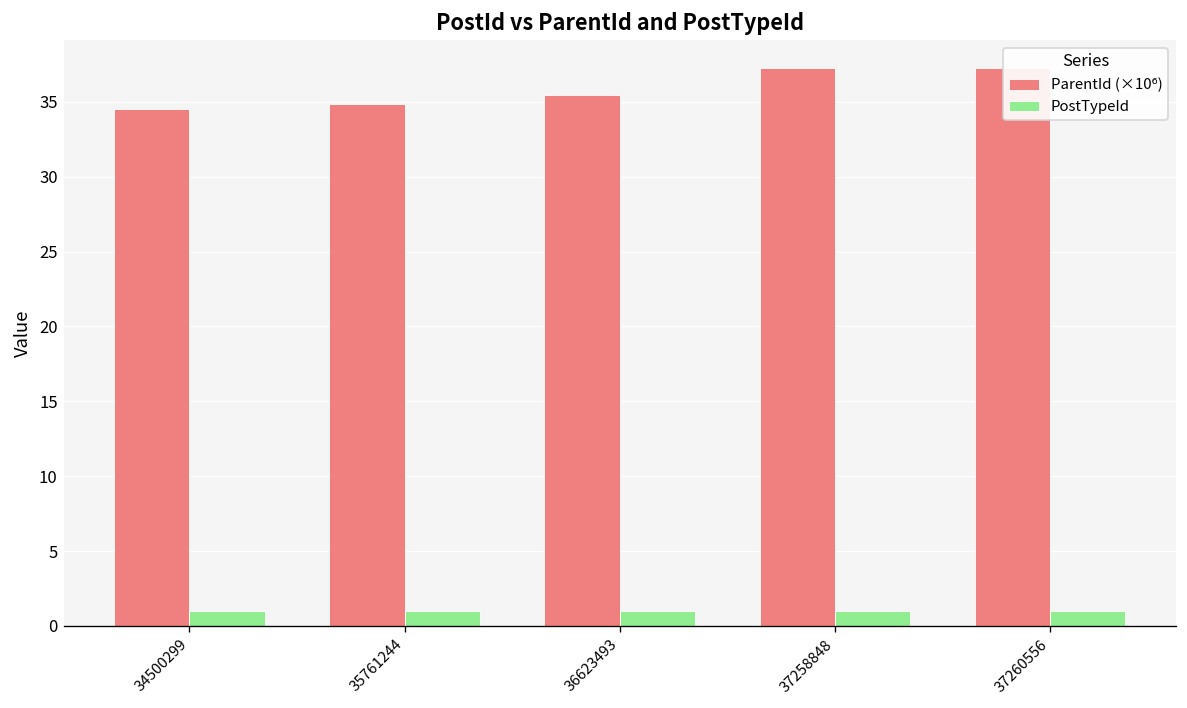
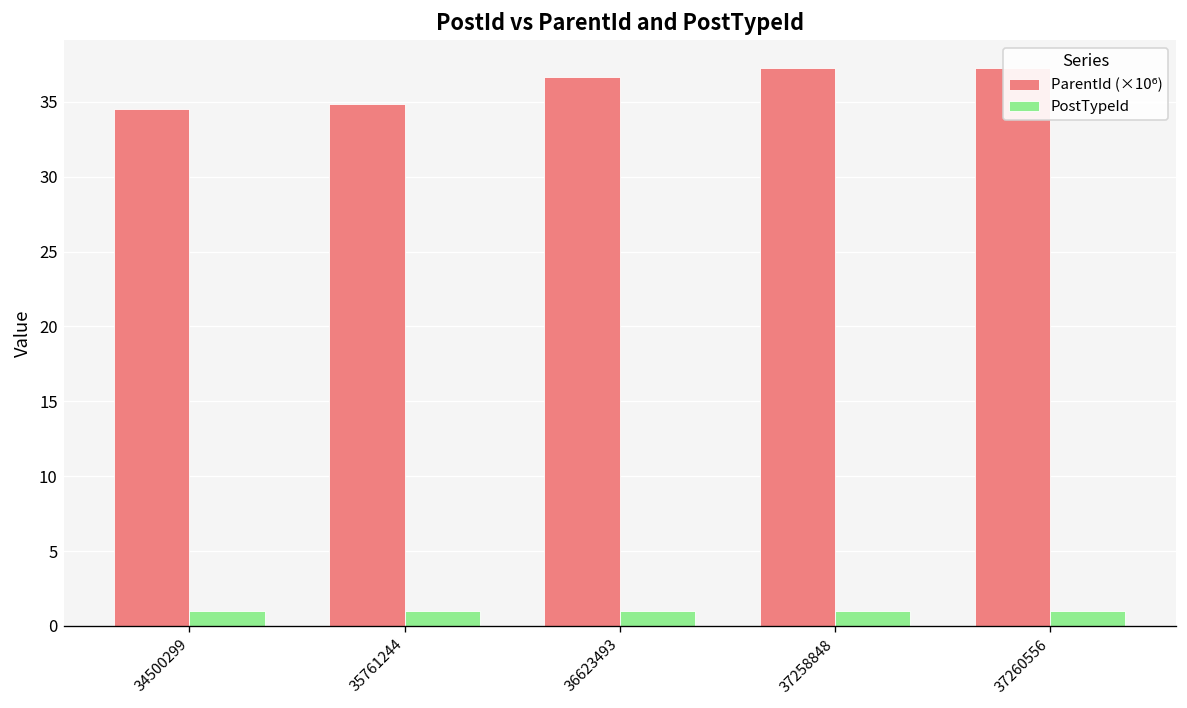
ParentId (×10⁶), 36623493: 35.4 -> 36.6
